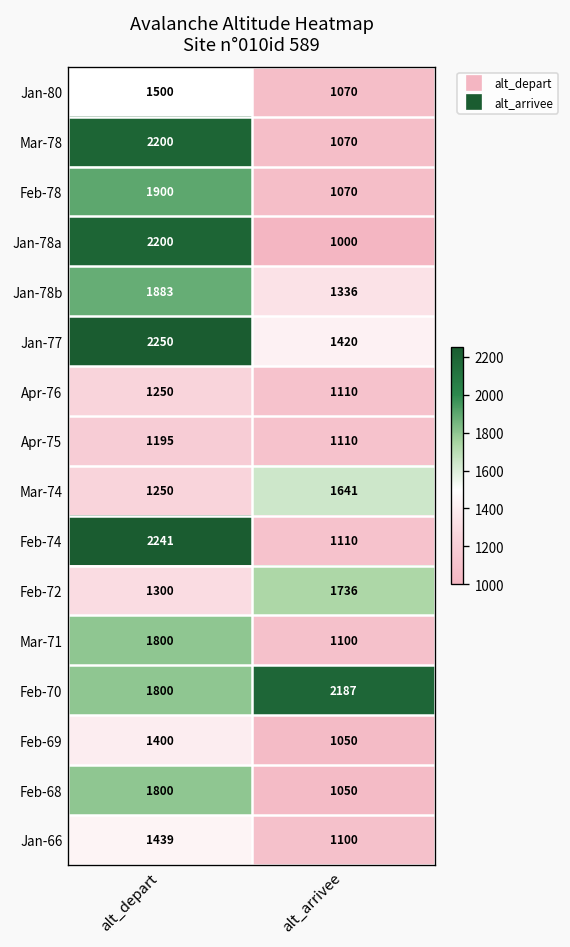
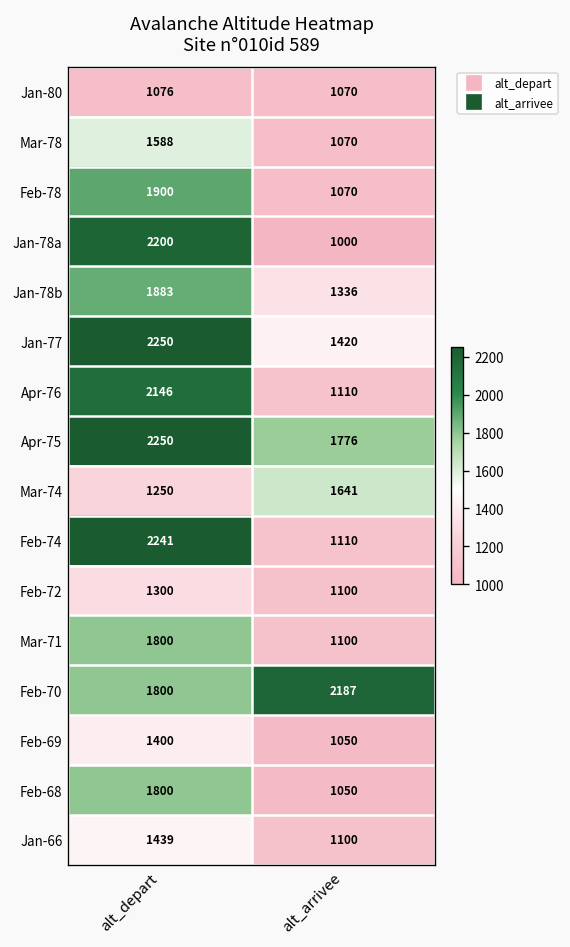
Jan-80, alt_depart: 1500 -> 1076
Mar-78, alt_depart: 2200 -> 1588
Apr-76, alt_depart: 1250 -> 2146
Apr-75, alt_depart: 1195 -> 2250
Apr-75, alt_arrivee: 1110 -> 1776
Feb-72, alt_arrivee: 1736 -> 1100
